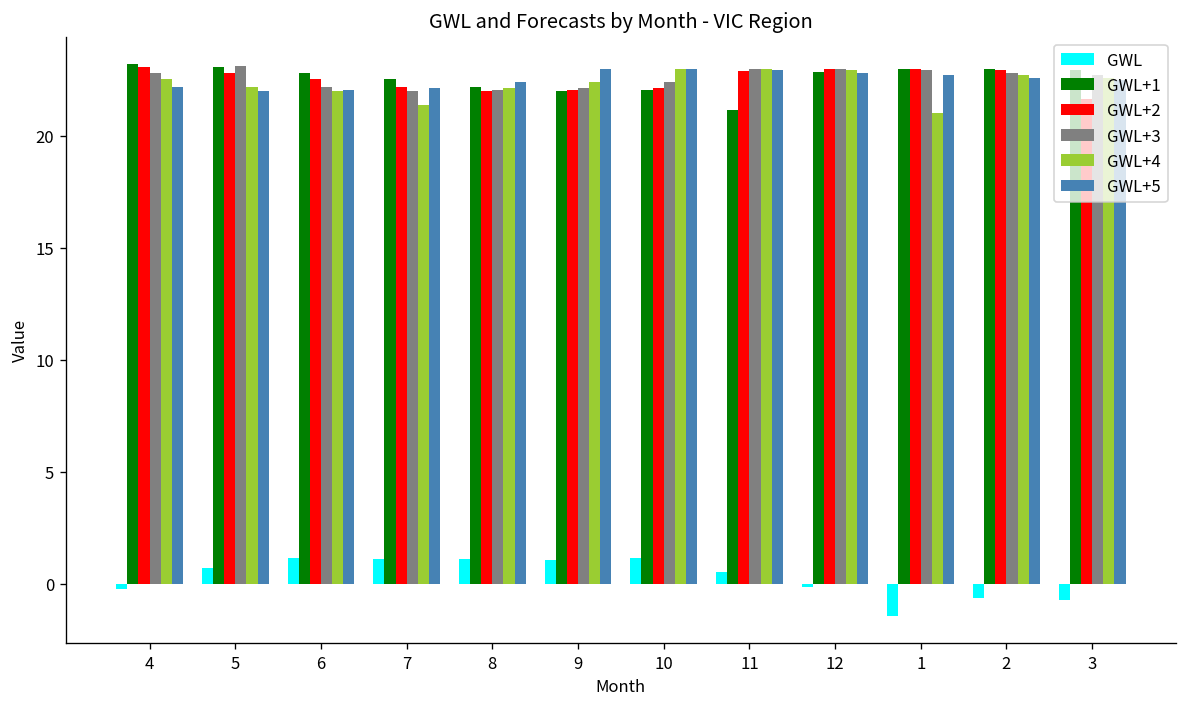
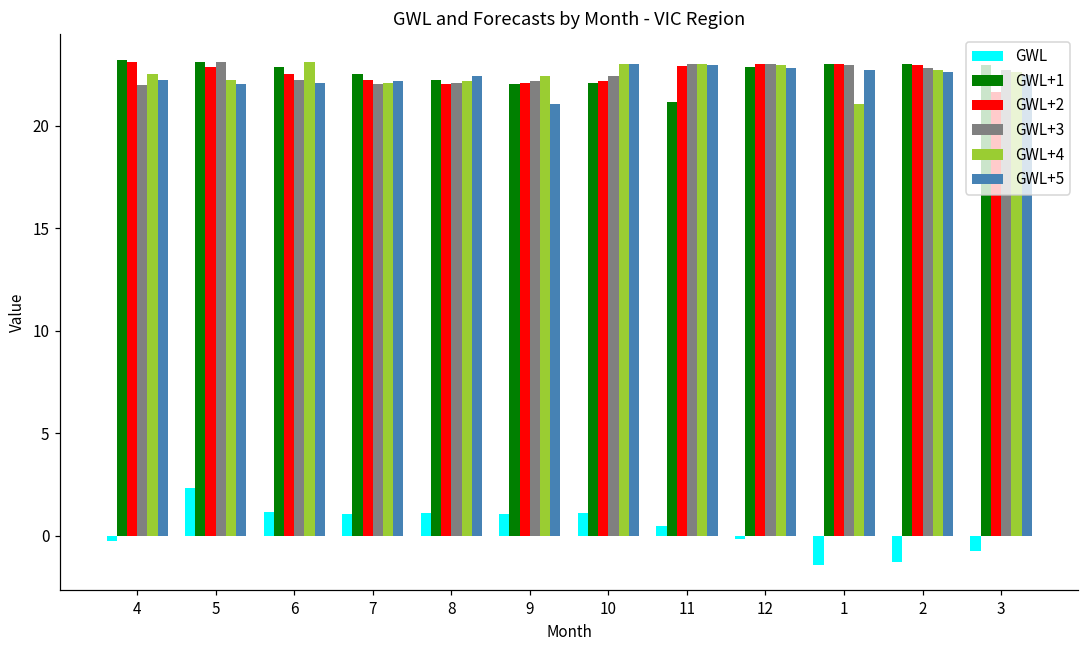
GWL+3, 4: 22.8 -> 22.0
GWL, 5: 0.7 -> 2.3
GWL+4, 6: 22.0 -> 23.1
GWL+4, 7: 21.4 -> 22.1
GWL+5, 9: 23.0 -> 21.1
GWL, 2: -0.7 -> -1.3
